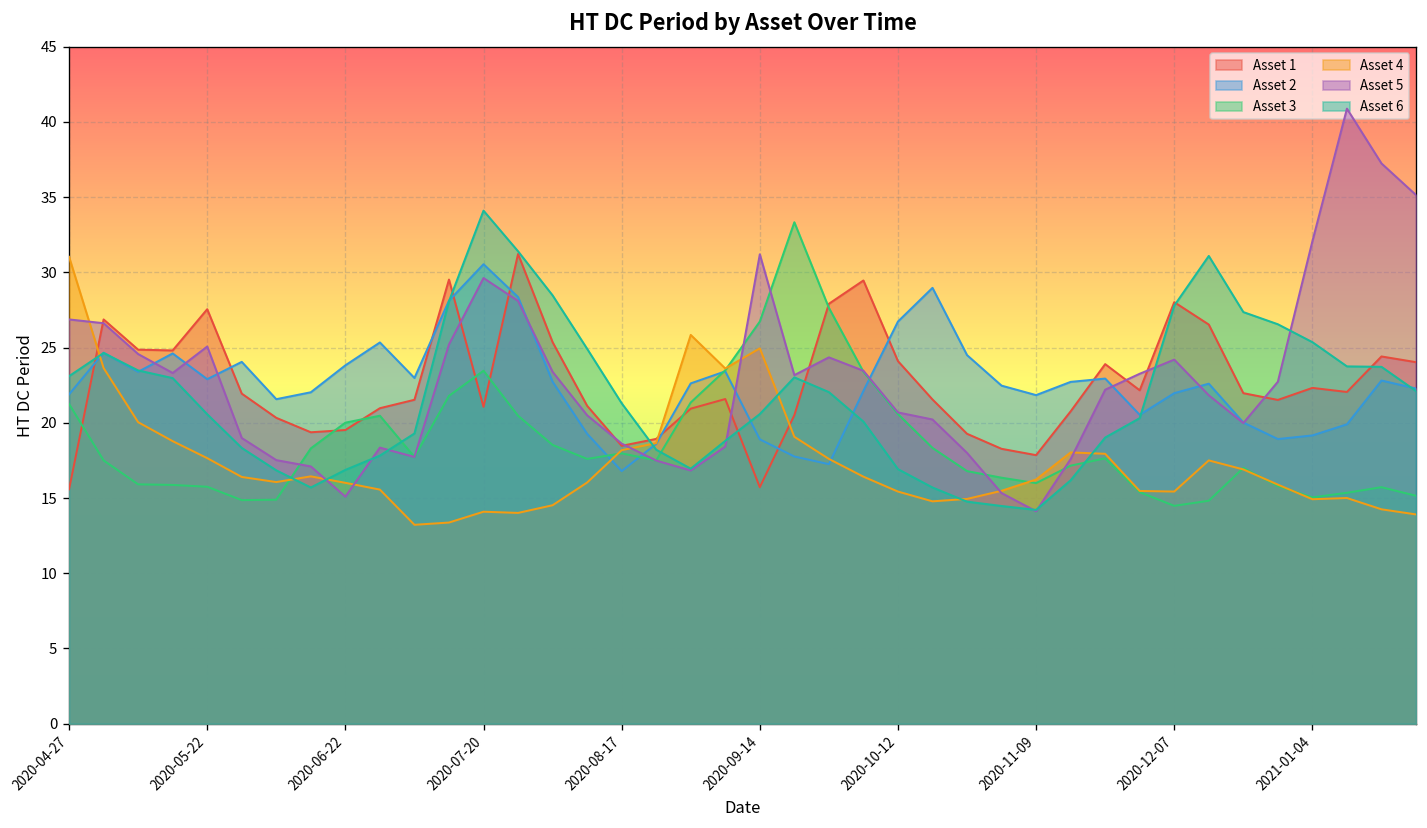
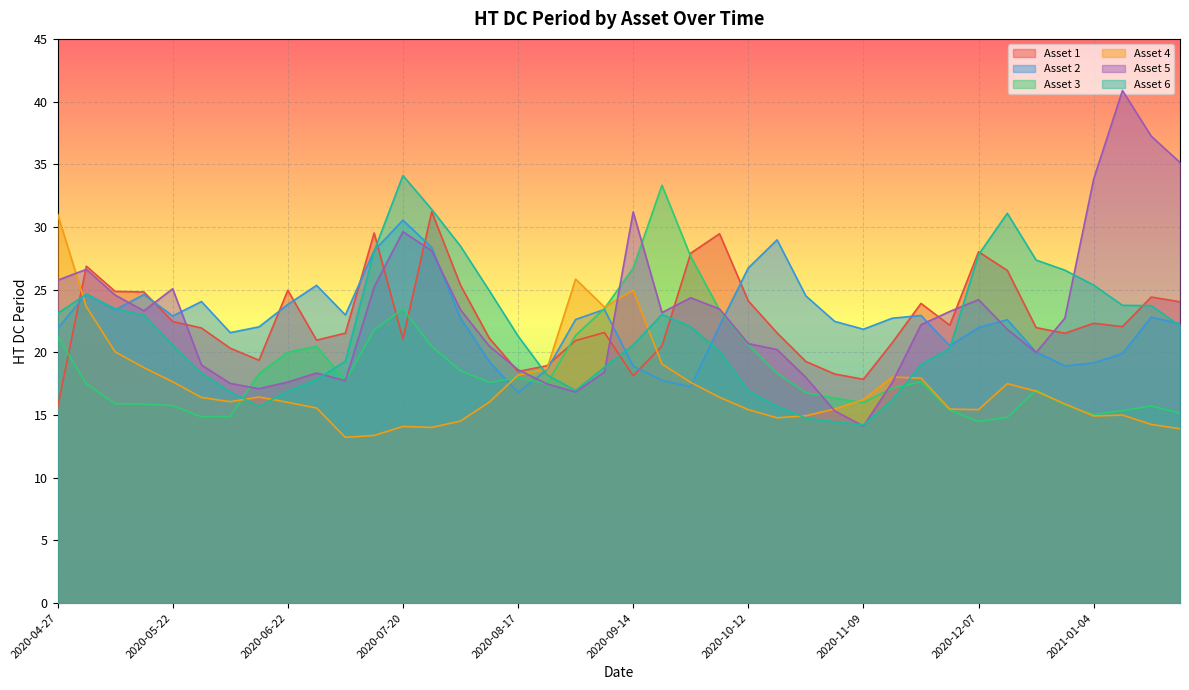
Asset 5, 2020-04-27: 26.9 -> 25.8
Asset 1, 2020-05-22: 27.6 -> 22.5
Asset 1, 2020-06-22: 19.5 -> 25.0
Asset 5, 2020-06-22: 15.1 -> 17.6
Asset 1, 2020-09-14: 15.7 -> 18.1
Asset 5, 2021-01-04: 32.1 -> 33.8
